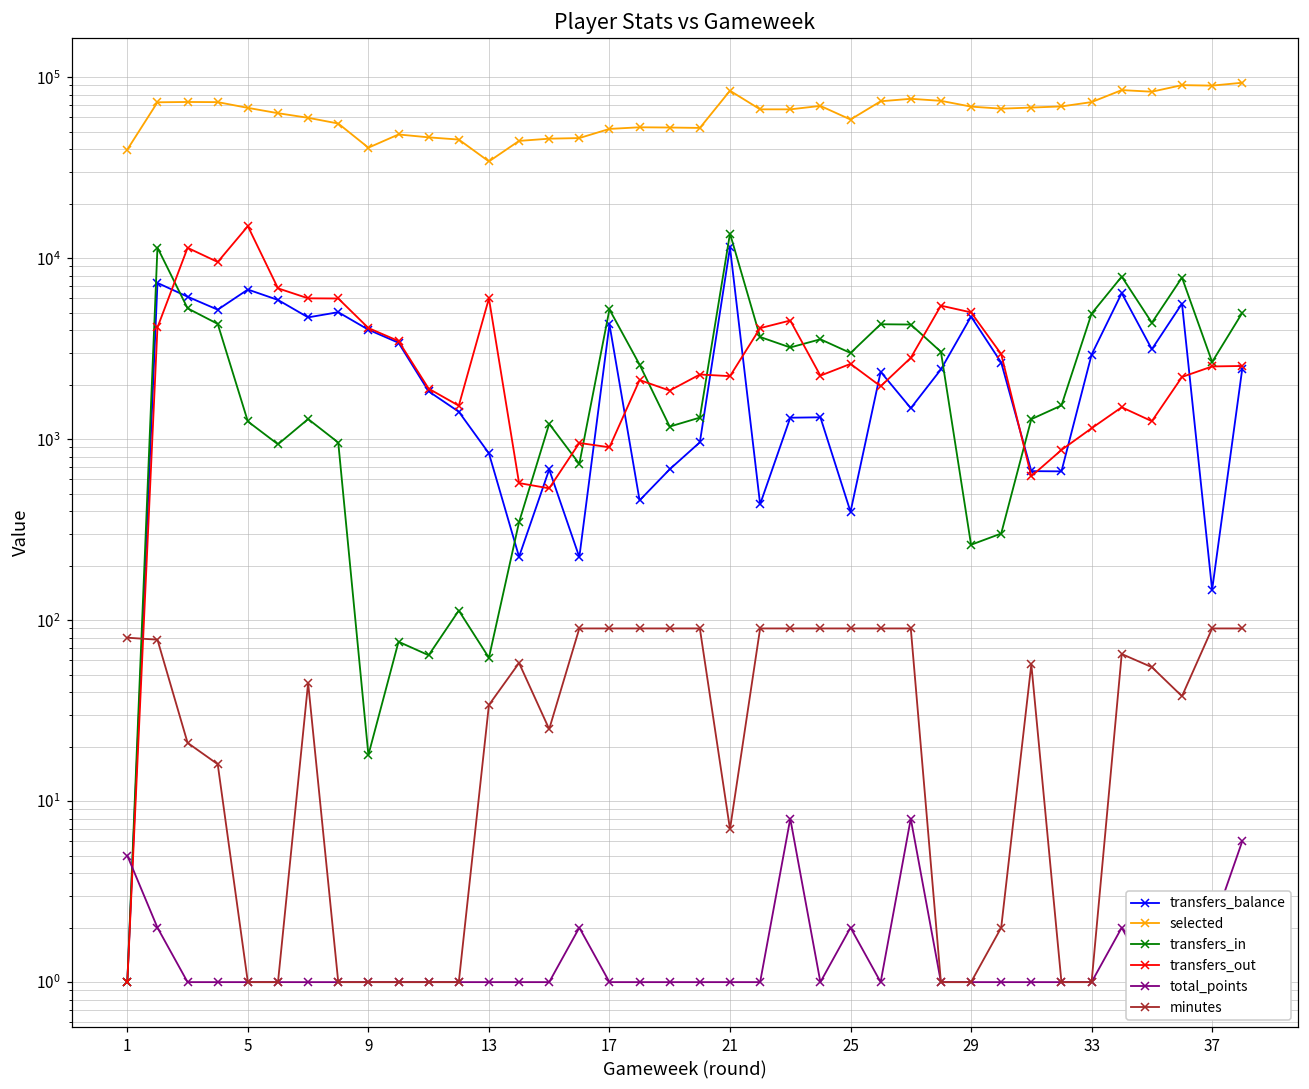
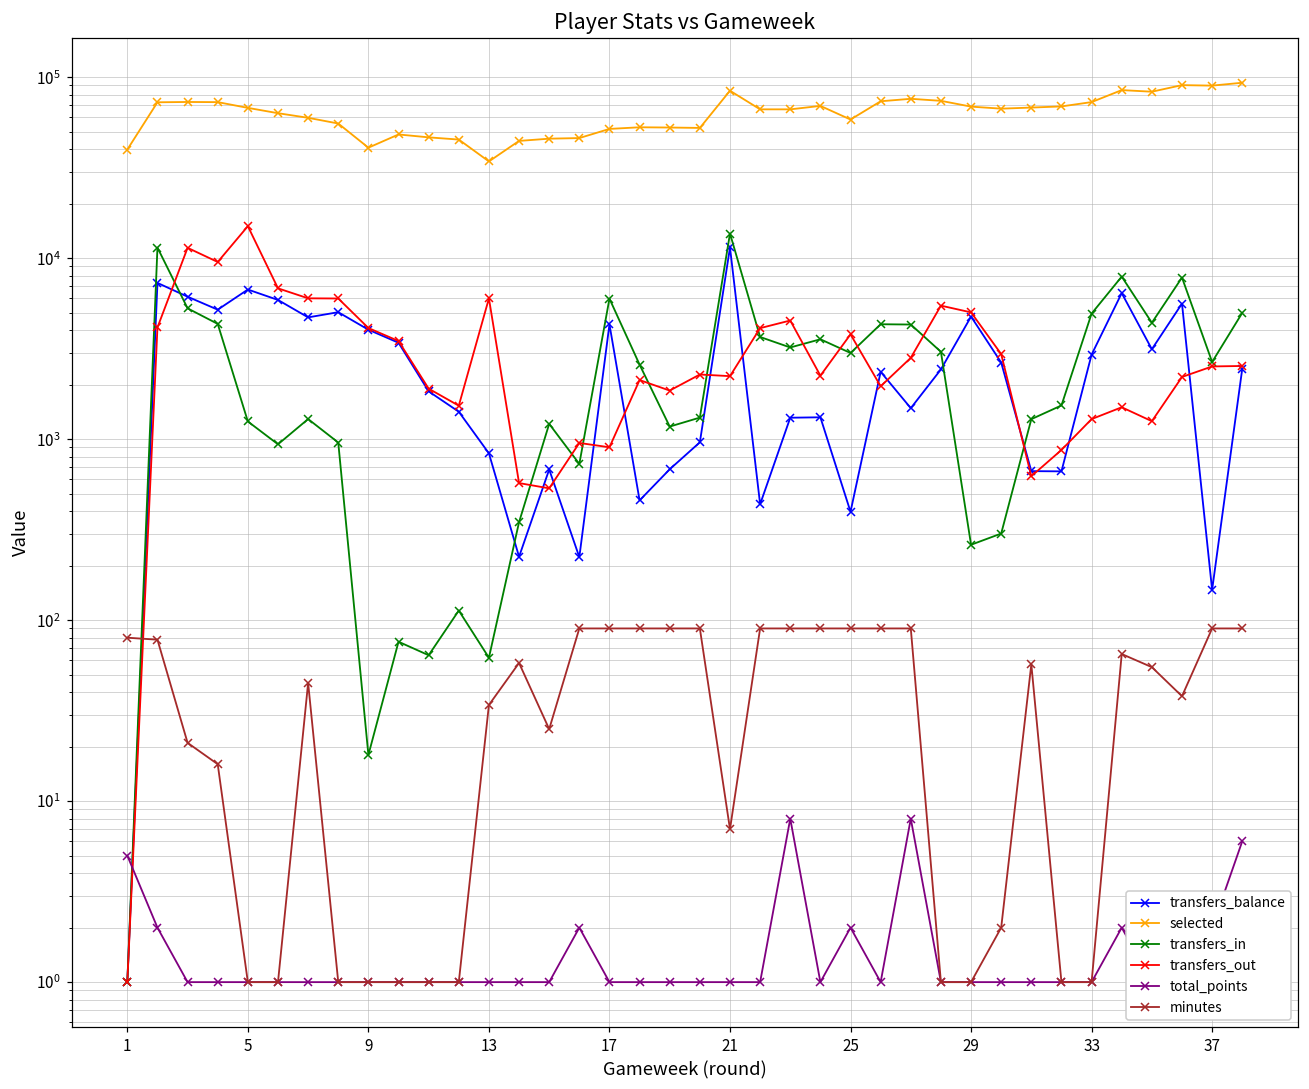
transfers_in, 17: 5200 -> 6000
transfers_out, 25: 2600 -> 3800
transfers_out, 33: 1100 -> 1300
